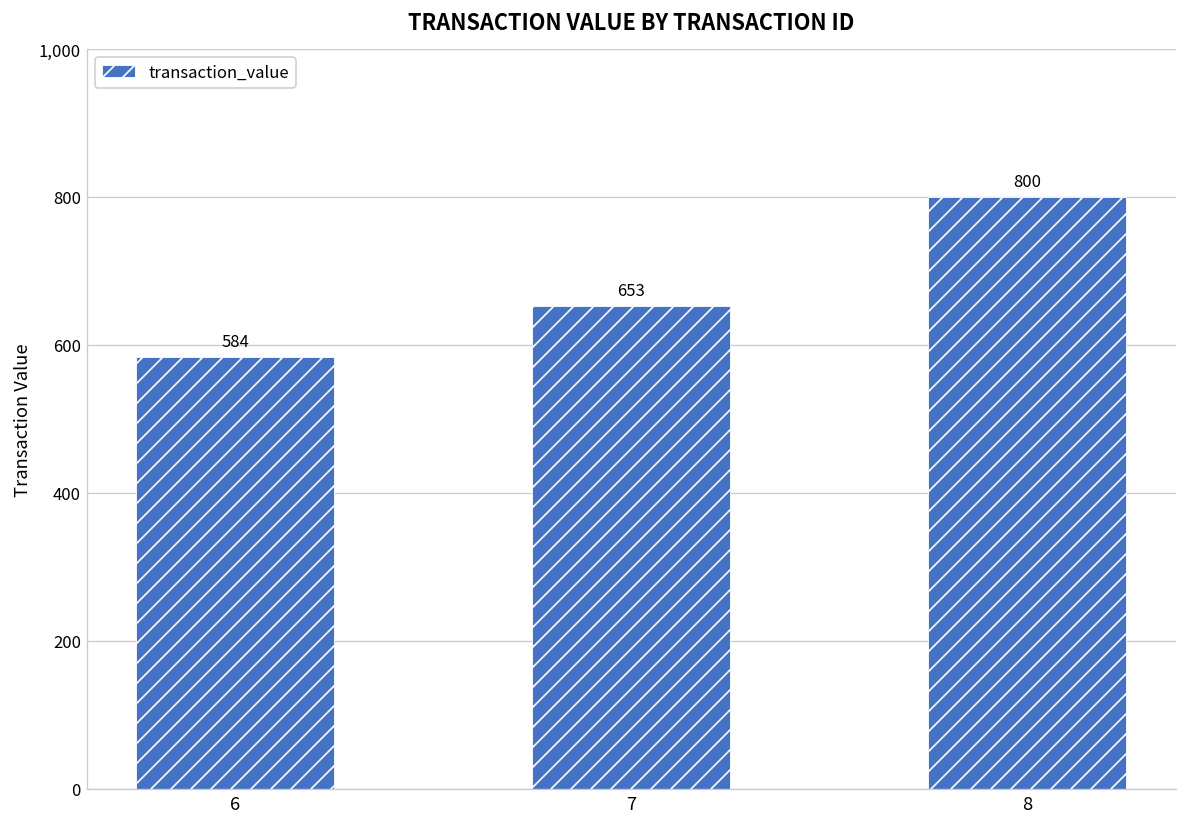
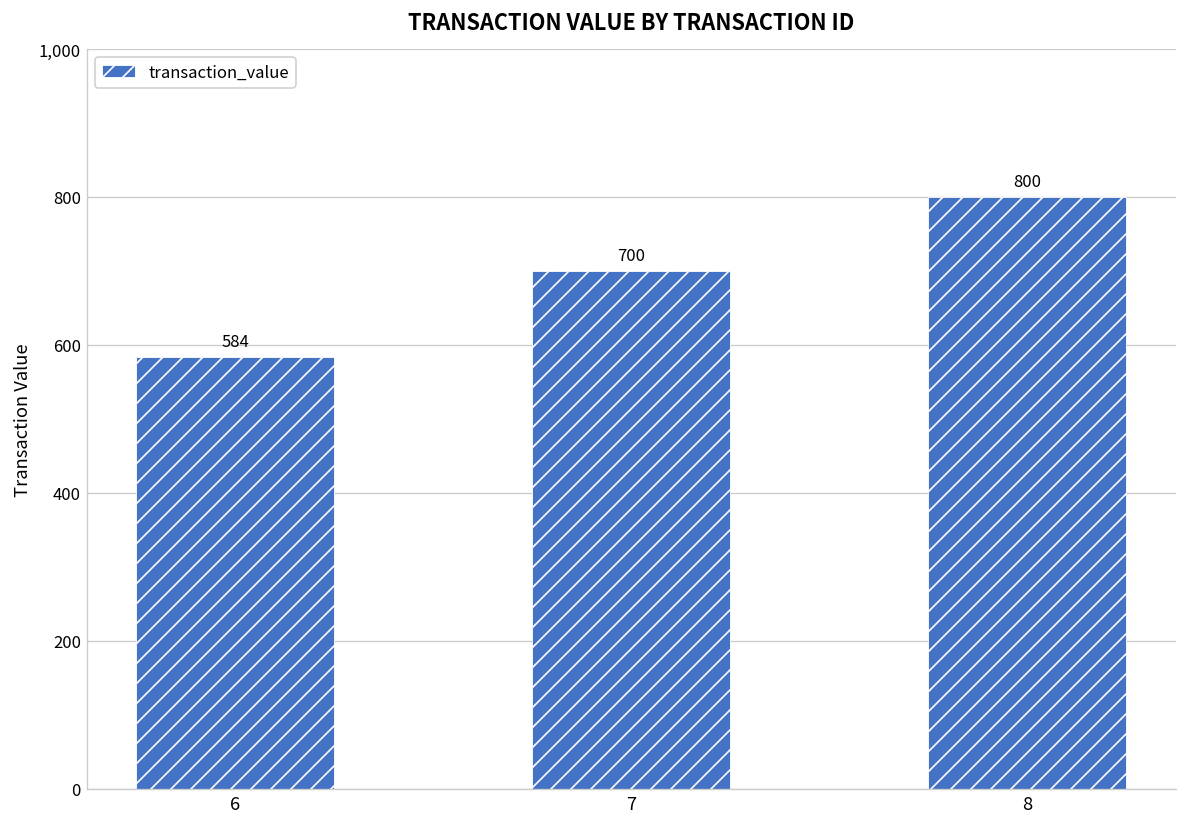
7: 653 -> 700
